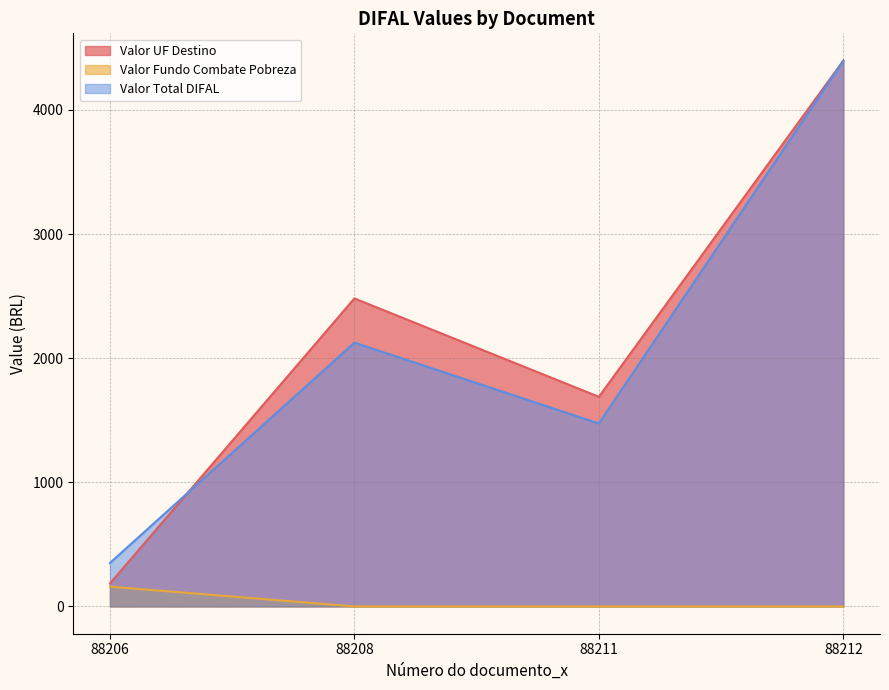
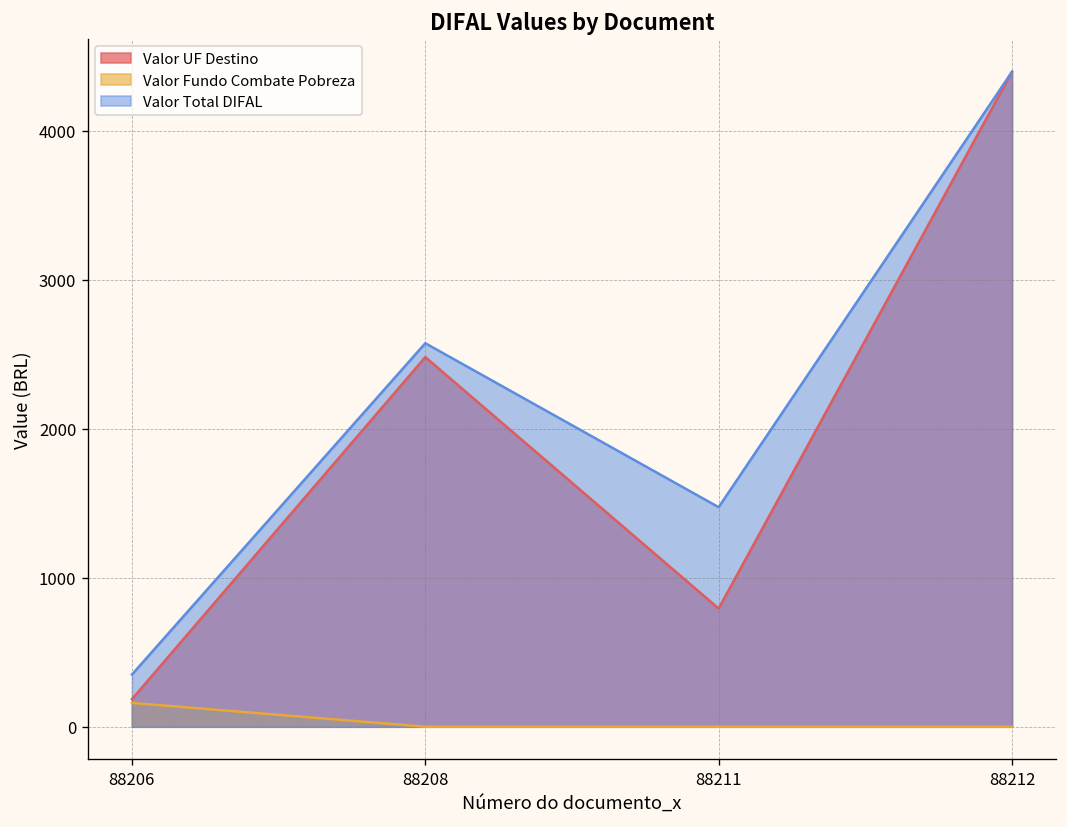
Valor Total DIFAL, 88208: 2130 -> 2570
Valor UF Destino, 88211: 1690 -> 790
